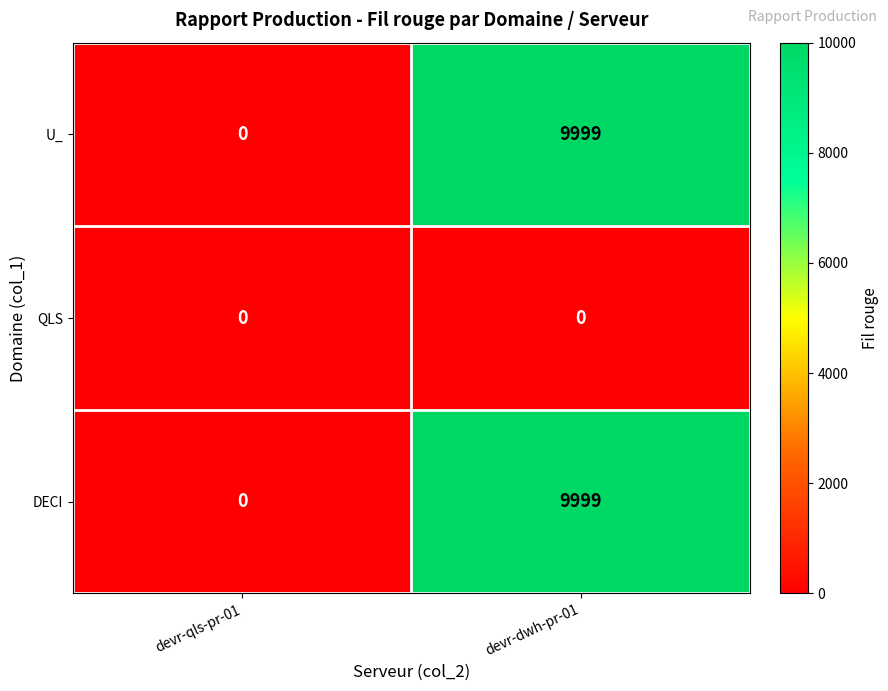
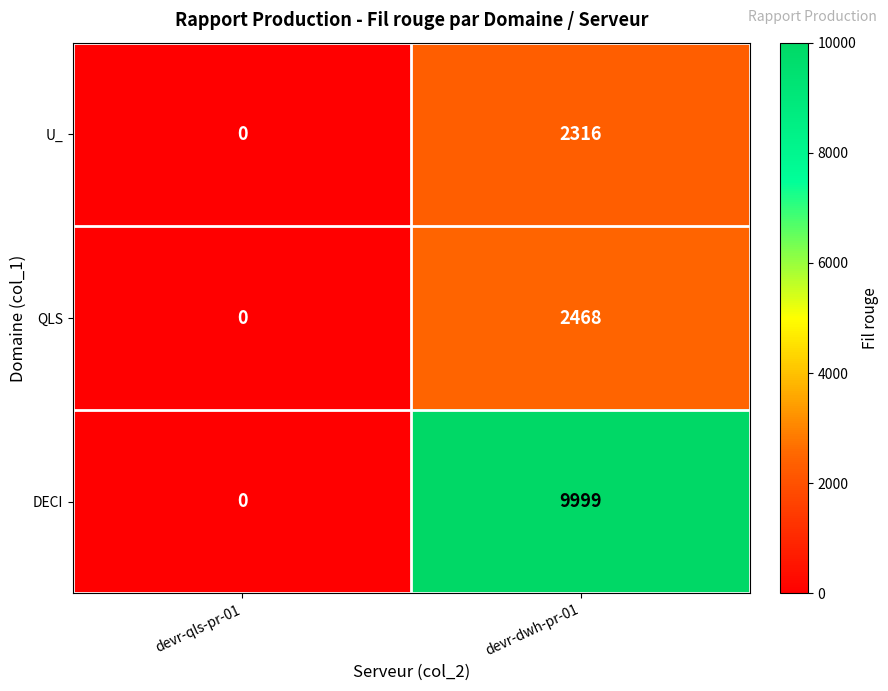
U_, devr-dwh-pr-01: 9999 -> 2316
QLS, devr-dwh-pr-01: 0 -> 2468
